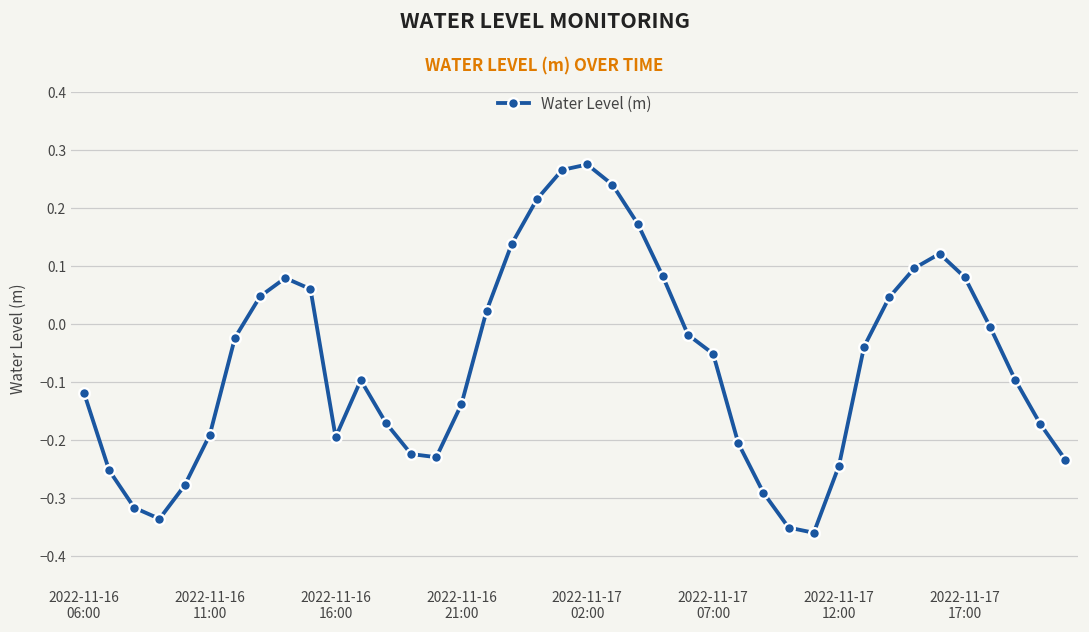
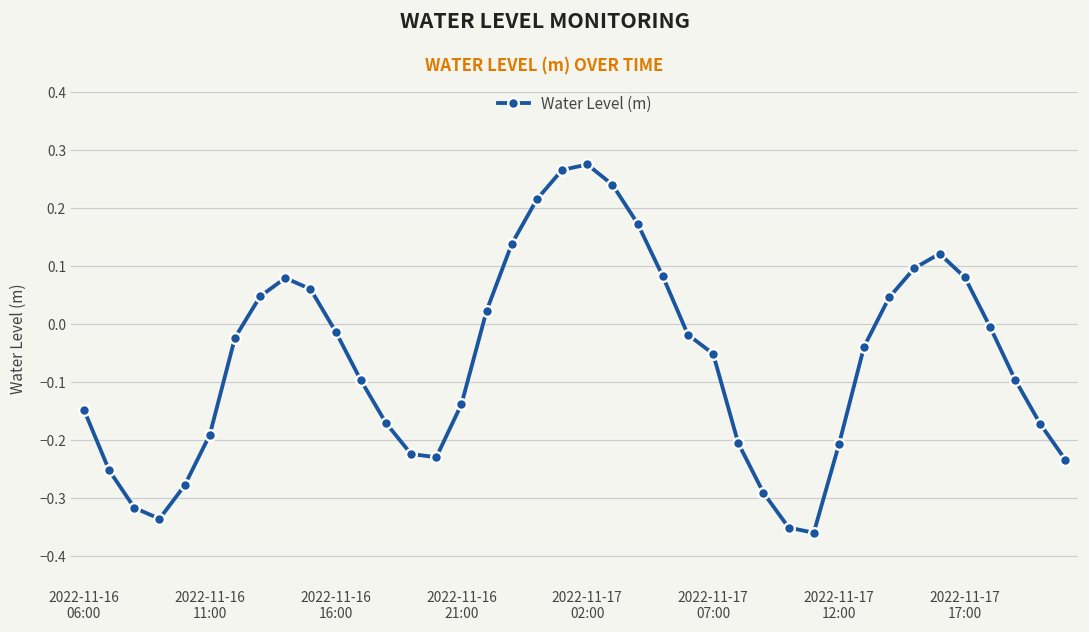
2022-11-16 06:00: -0.12 -> -0.15
2022-11-16 16:00: -0.20 -> -0.01
2022-11-17 12:00: -0.24 -> -0.21
